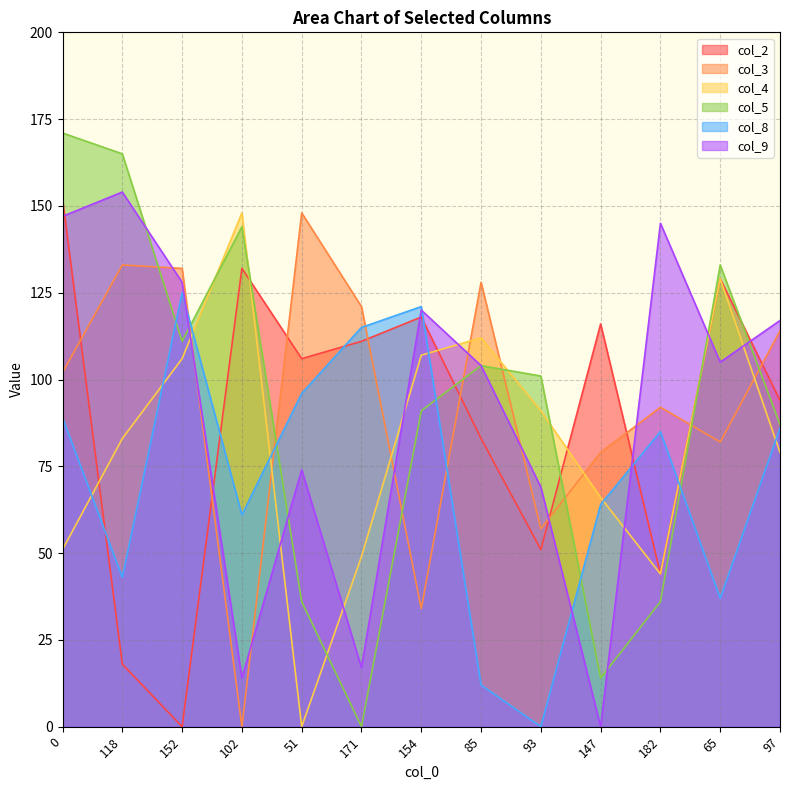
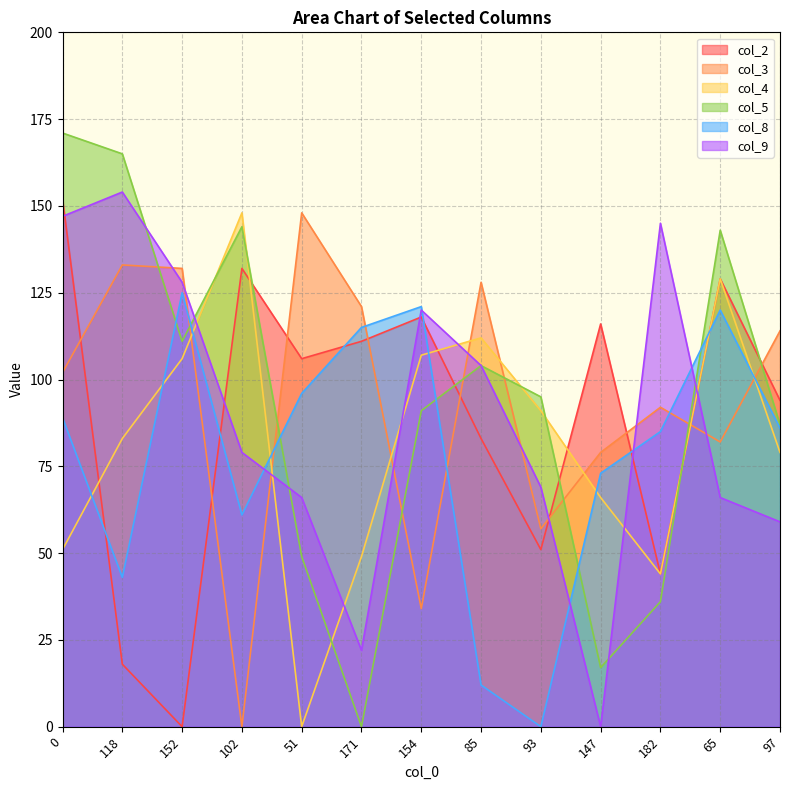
col_9, 102: 14 -> 79
col_5, 51: 36 -> 49
col_9, 51: 74 -> 66
col_9, 171: 17 -> 22
col_5, 93: 101 -> 95
col_5, 147: 14 -> 17
col_8, 147: 64 -> 73
col_5, 65: 133 -> 143
col_8, 65: 37 -> 120
col_9, 65: 105 -> 66
col_9, 97: 117 -> 59
